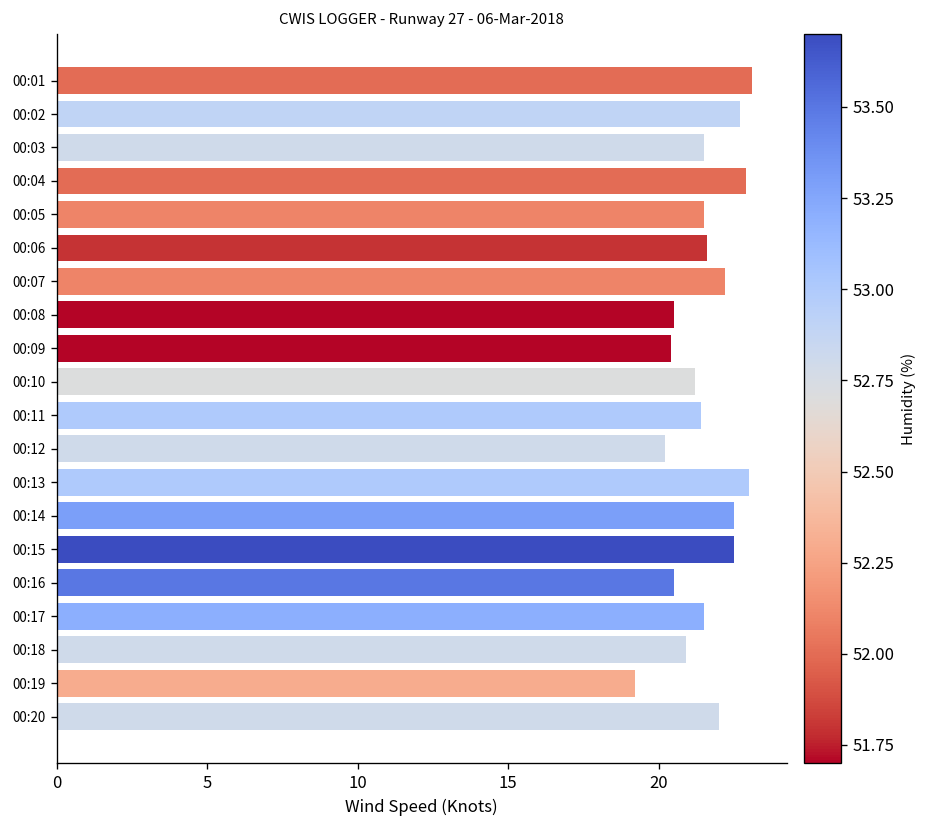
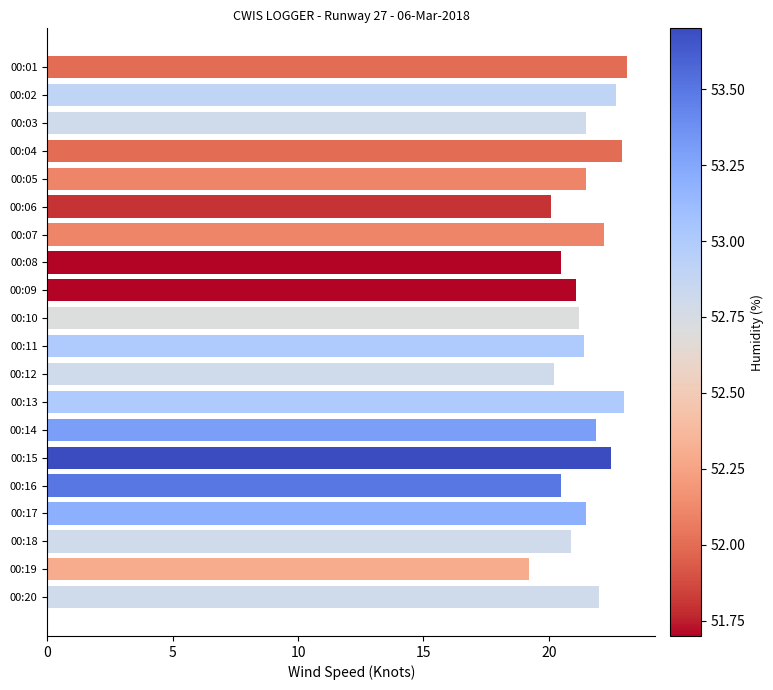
00:06: 21.6 -> 20.1
00:09: 20.4 -> 21.1
00:14: 22.5 -> 21.9
